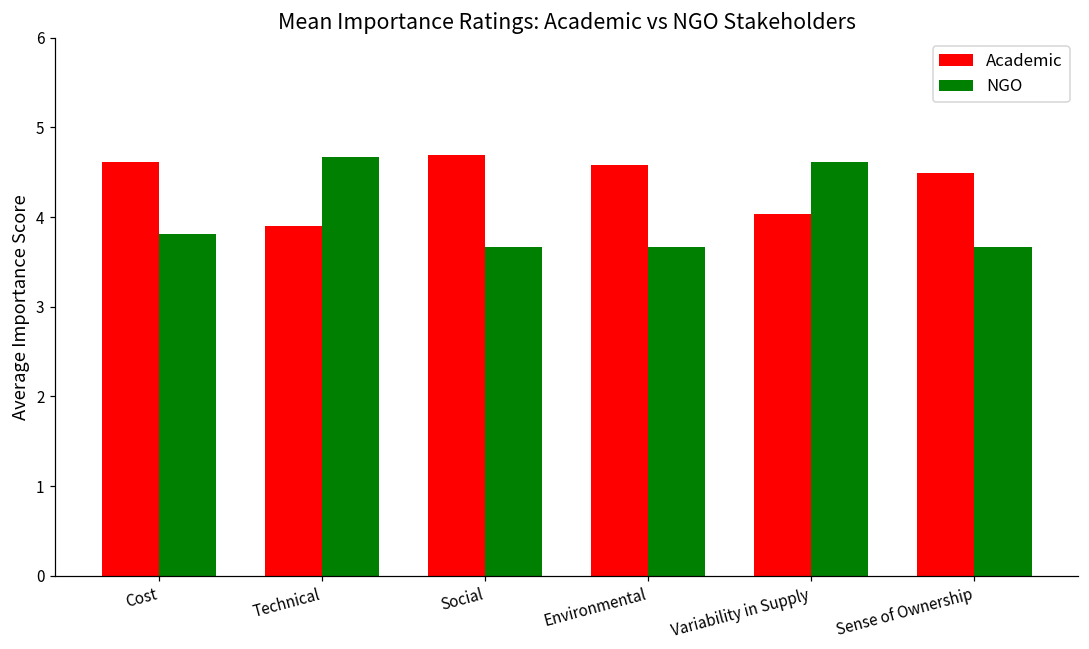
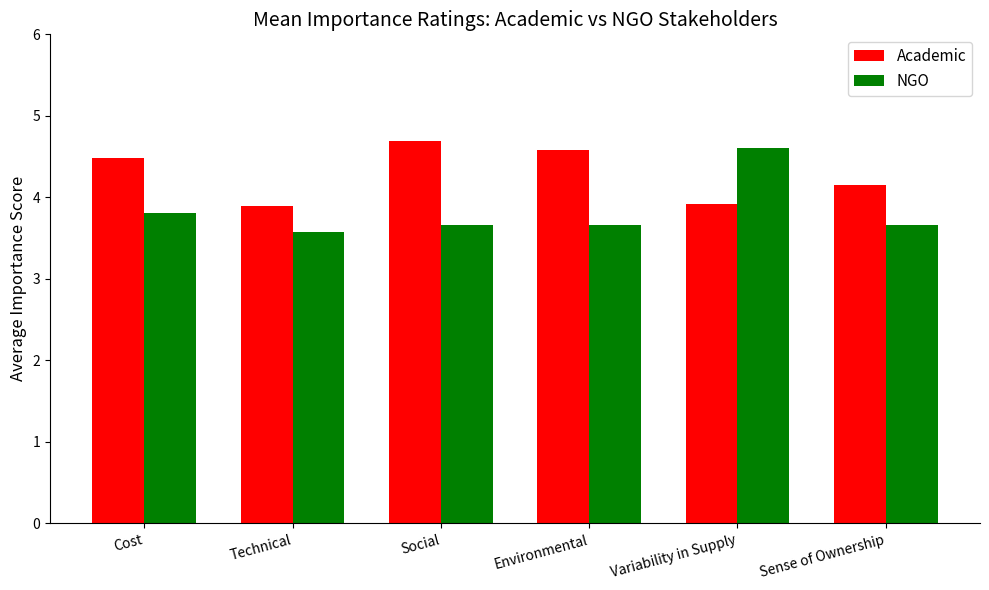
Academic, Cost: 4.6 -> 4.5
NGO, Technical: 4.7 -> 3.6
Academic, Variability in Supply: 4.0 -> 3.9
Academic, Sense of Ownership: 4.5 -> 4.2
